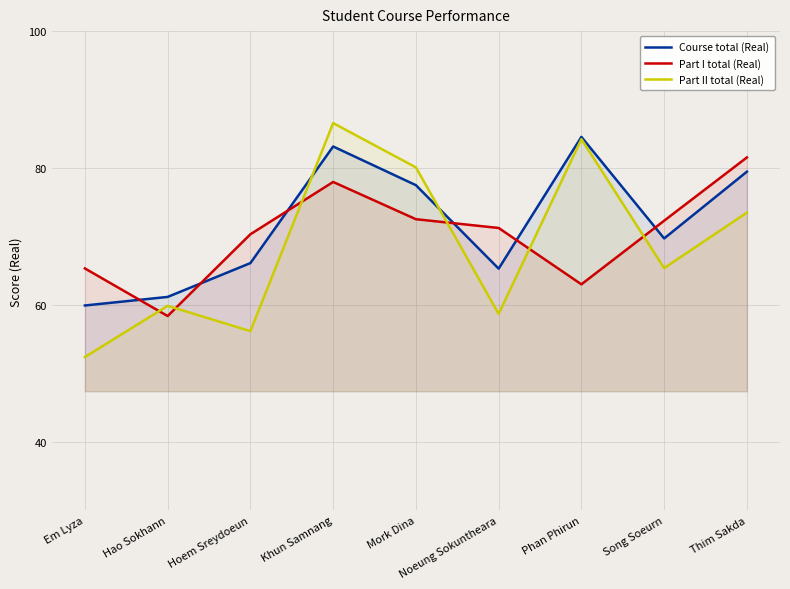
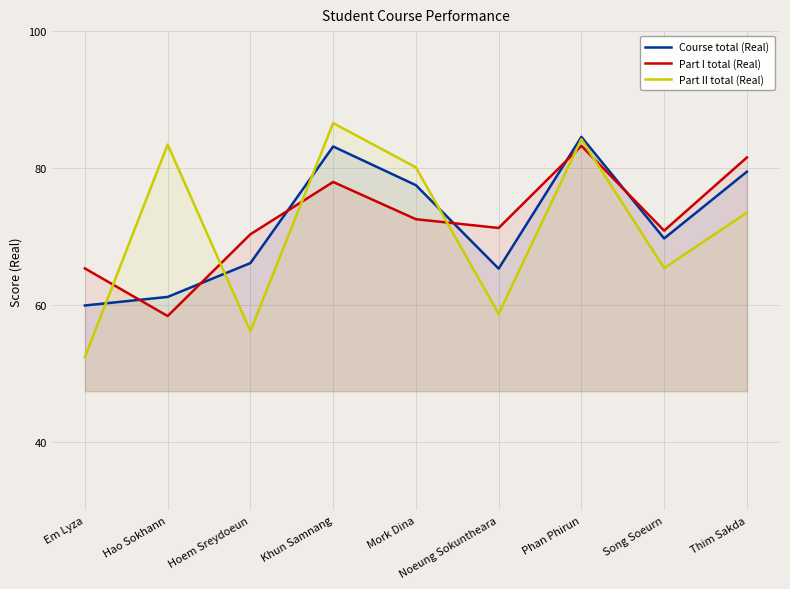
Part II total (Real), Hao Sokhann: 60 -> 83
Part I total (Real), Phan Phirun: 63 -> 83
Part I total (Real), Song Soeurn: 72 -> 71
